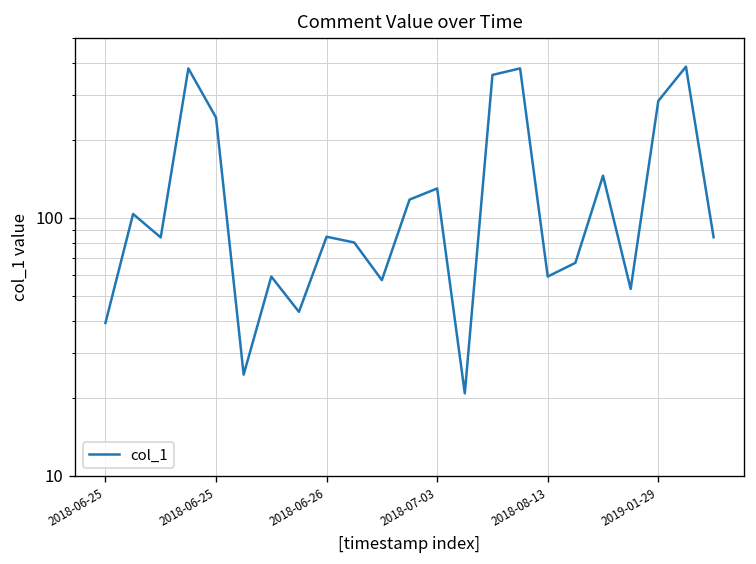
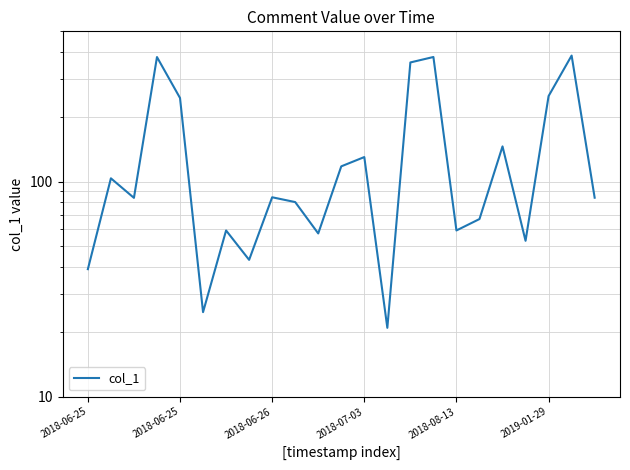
2019-01-29: 280 -> 250
